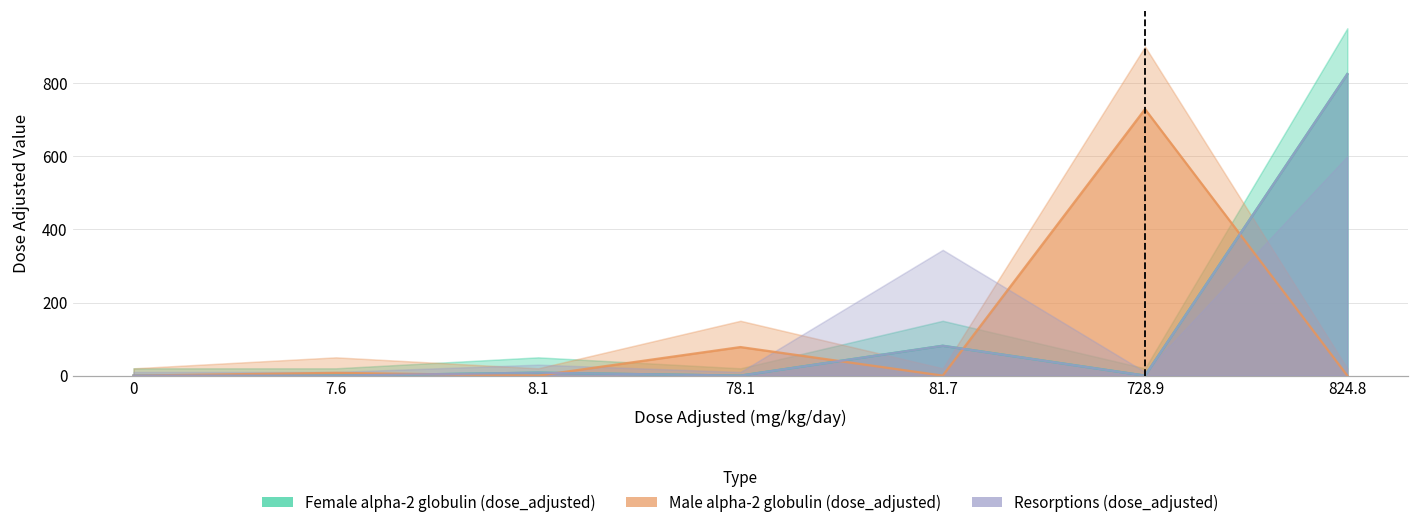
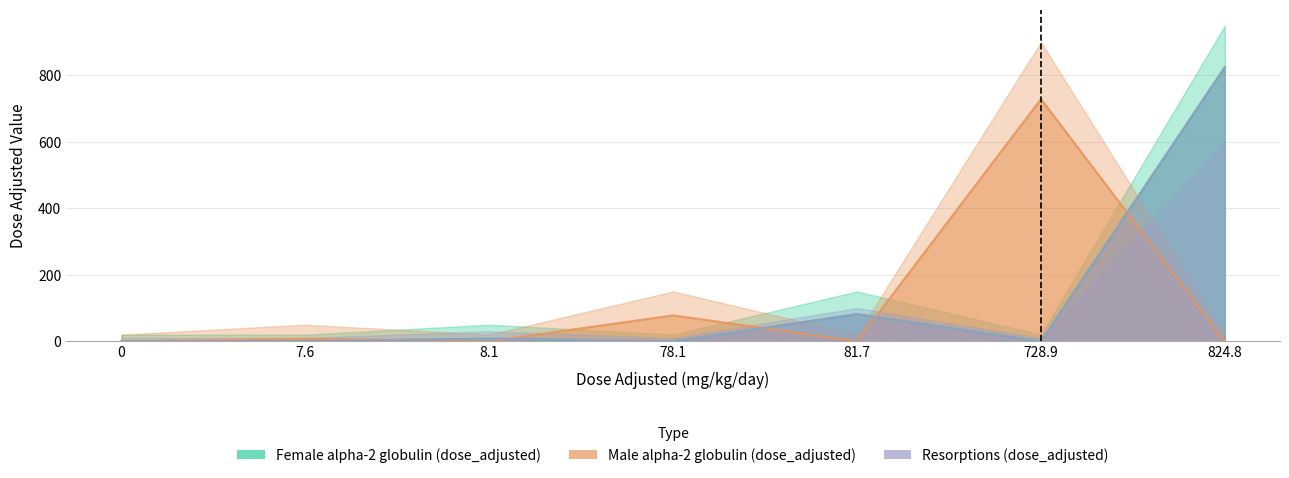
Resorptions (dose_adjusted), 81.7: 340 -> 100
